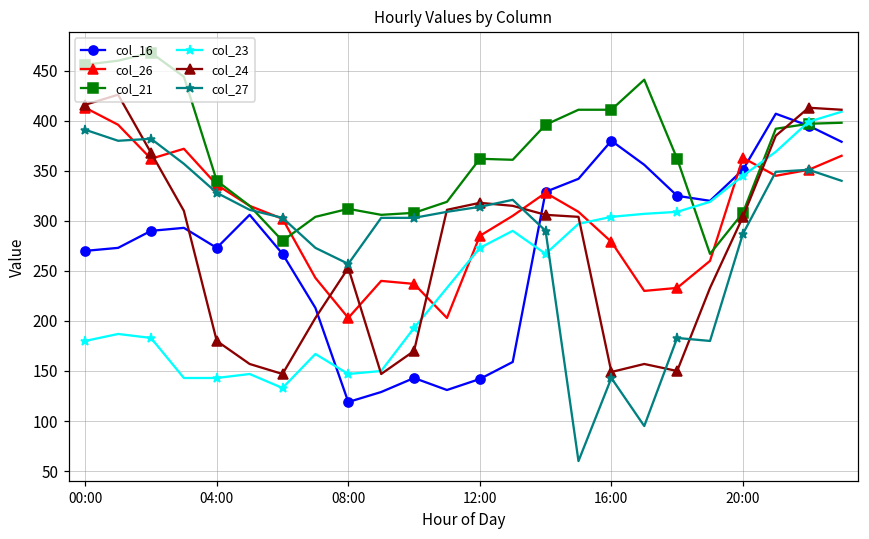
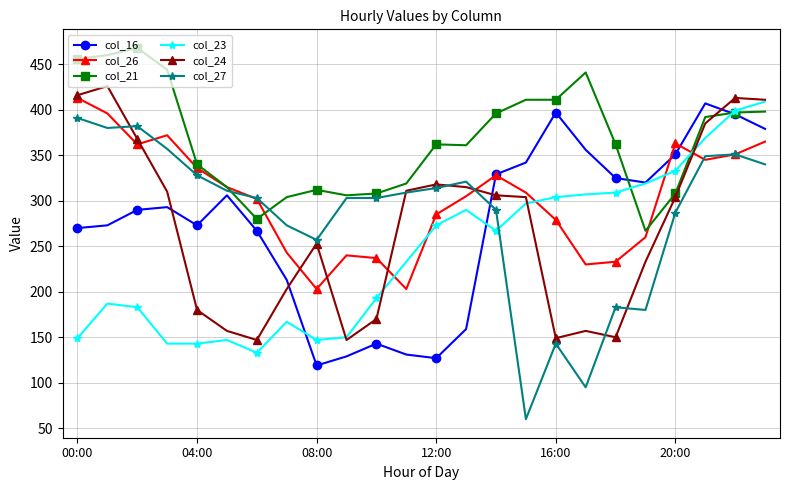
col_23, 00:00: 180 -> 150
col_16, 12:00: 140 -> 130
col_16, 16:00: 380 -> 400
col_23, 20:00: 350 -> 330
